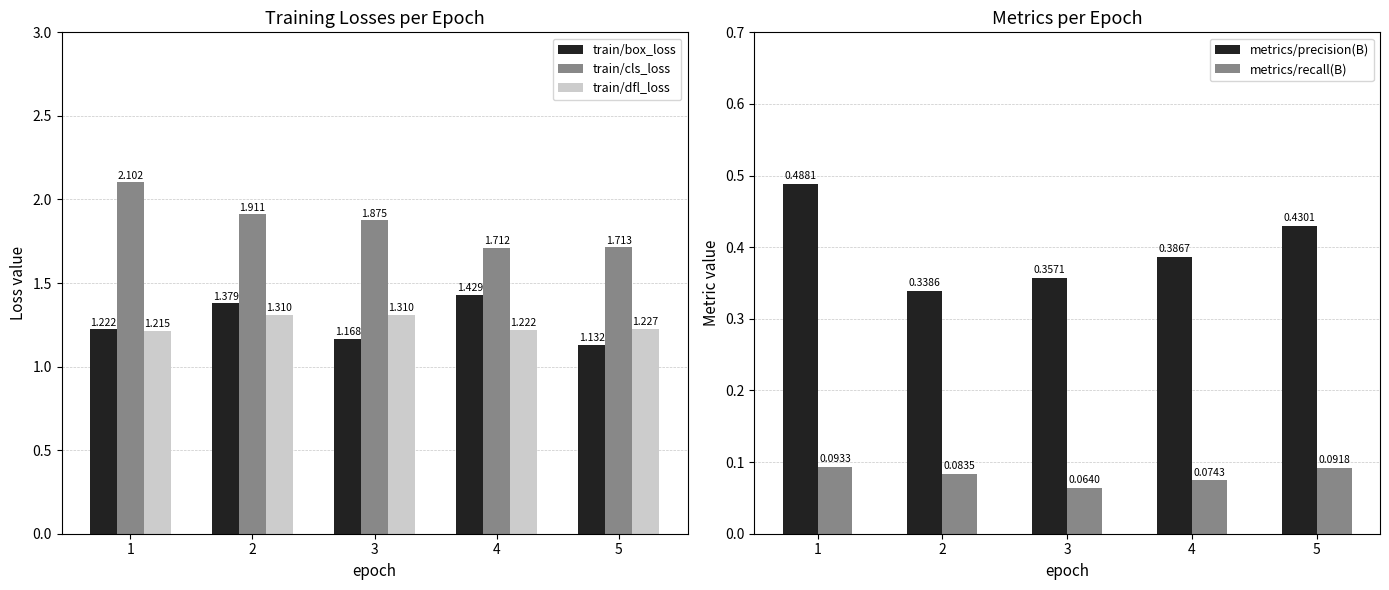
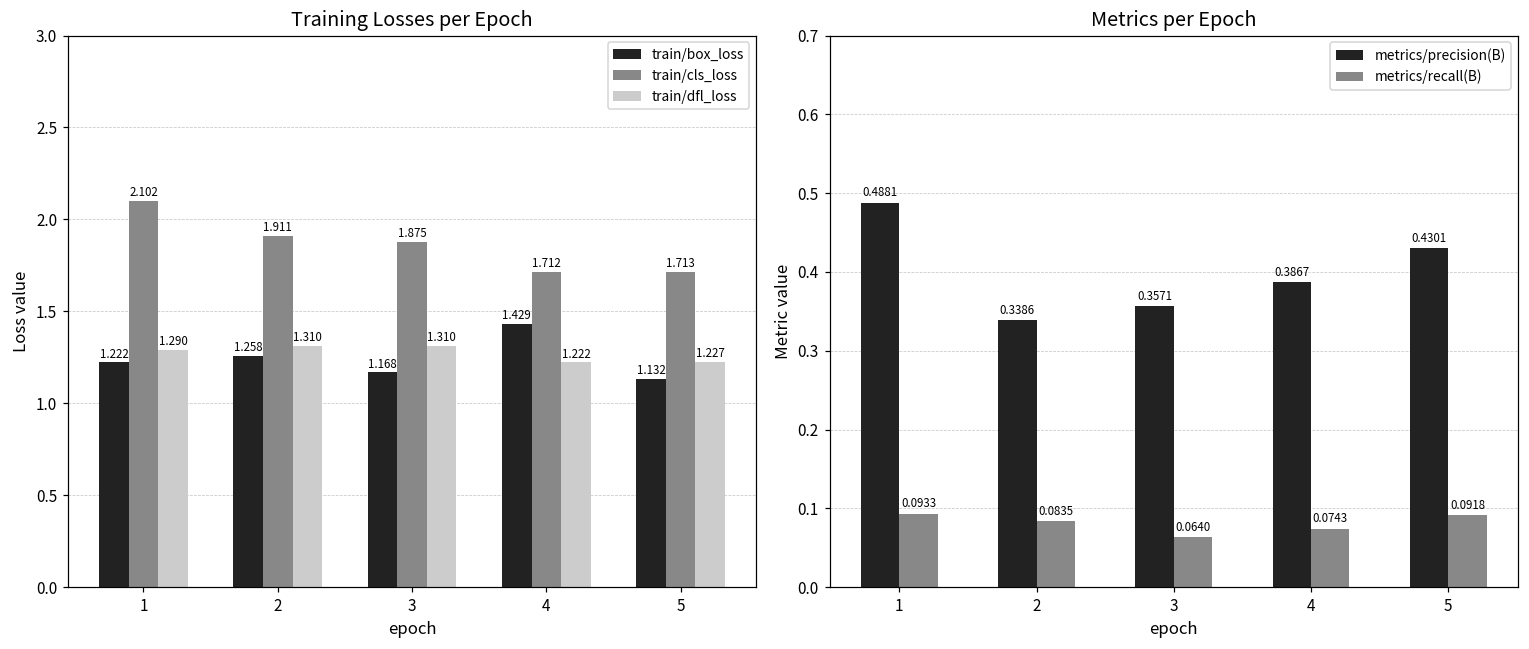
Training Losses per Epoch, train/dfl_loss, 1: 1.215 -> 1.290
Training Losses per Epoch, train/box_loss, 2: 1.379 -> 1.258
